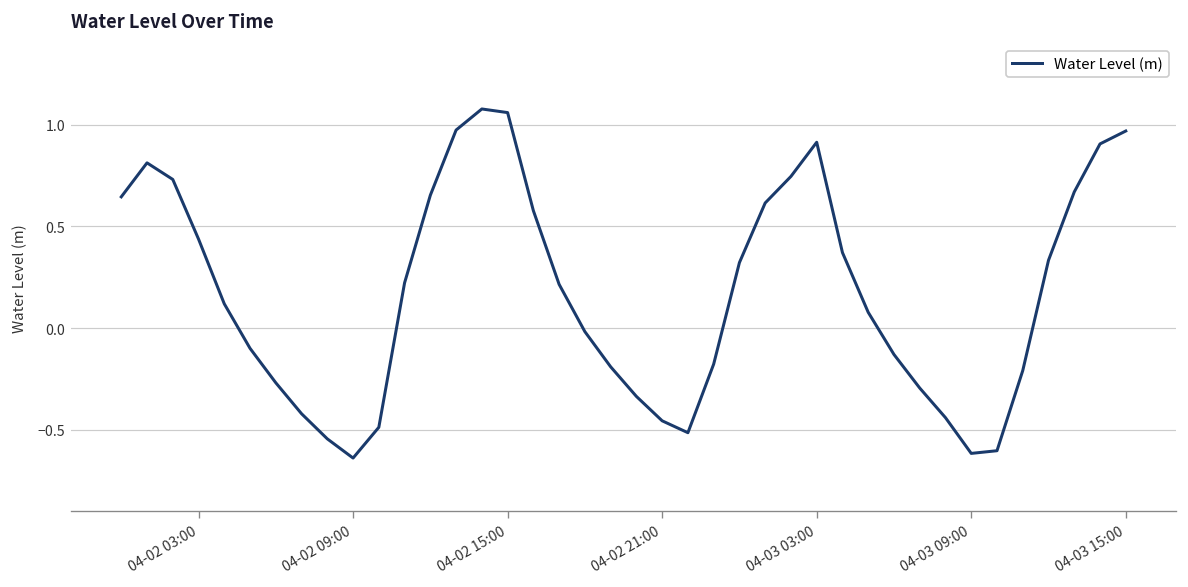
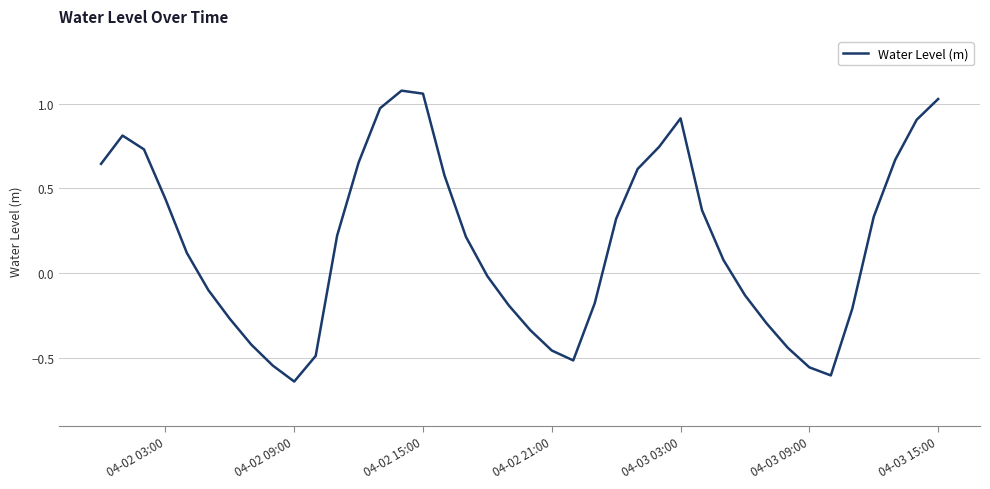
04-03 09:00: -0.62 -> -0.55
04-03 15:00: 0.97 -> 1.03
